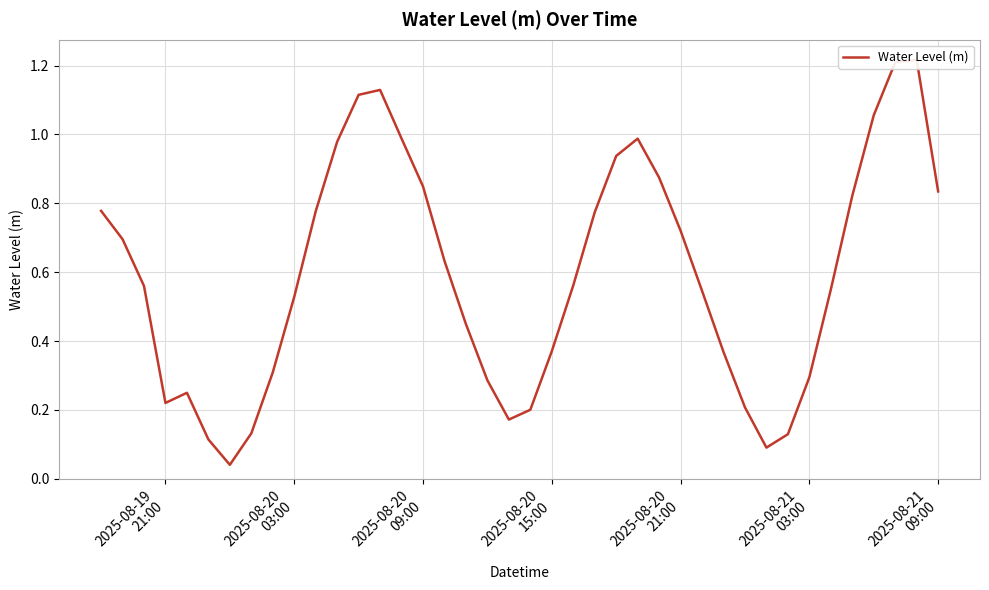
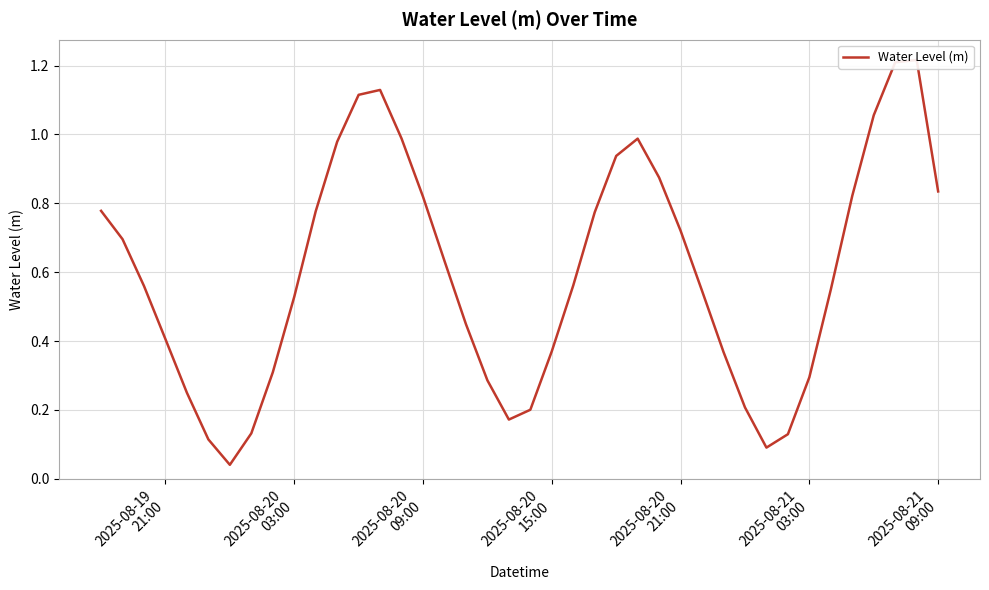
2025-08-19 21:00: 0.22 -> 0.41
2025-08-20 09:00: 0.85 -> 0.82
